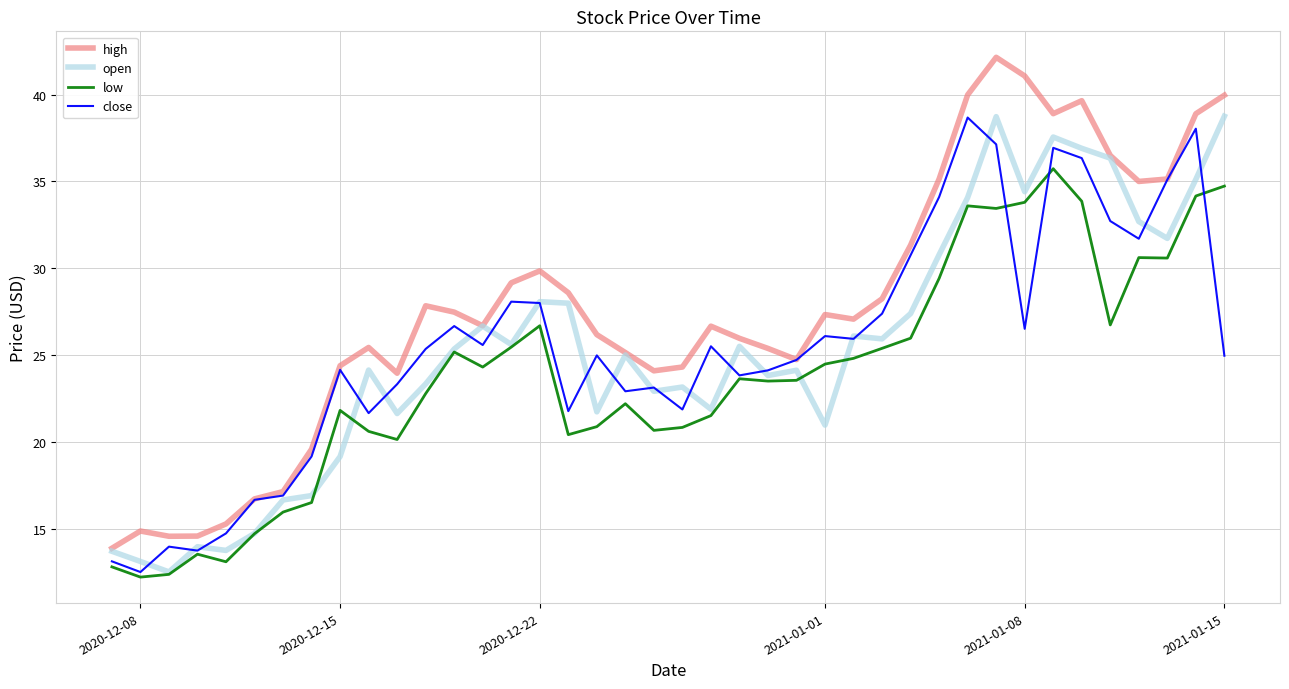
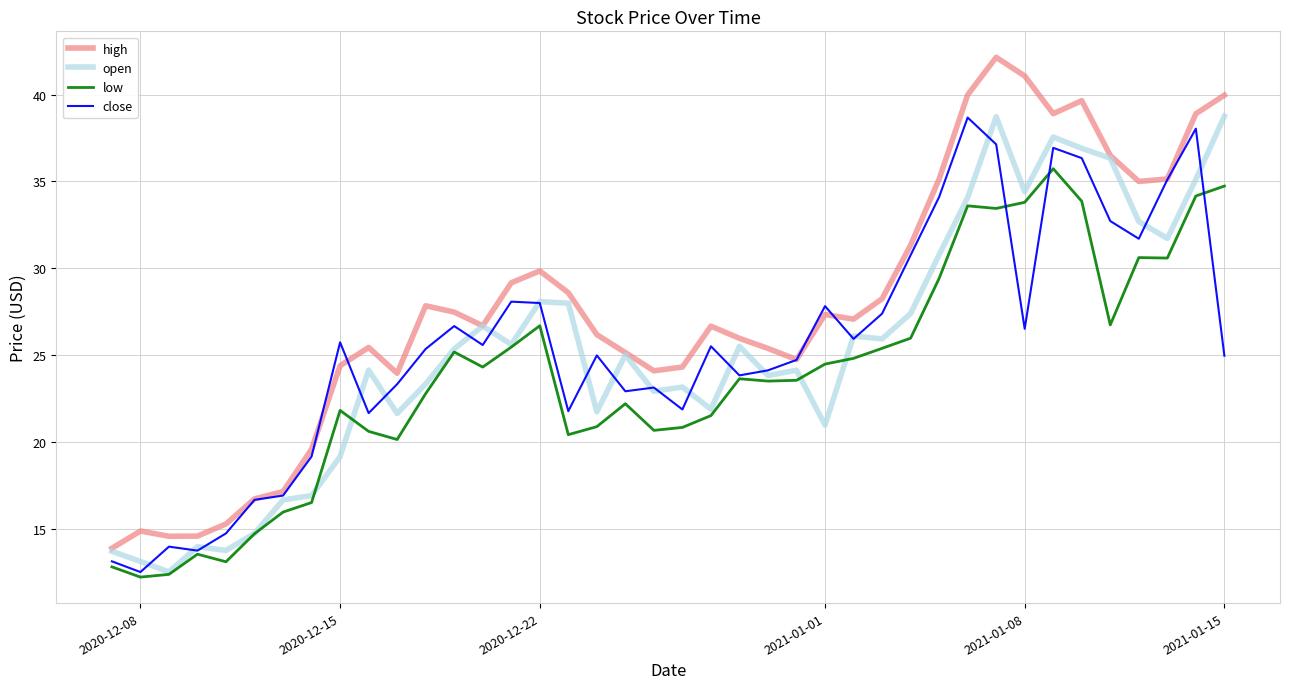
close, 2020-12-15: 24.2 -> 25.7
close, 2021-01-01: 26.1 -> 27.8
